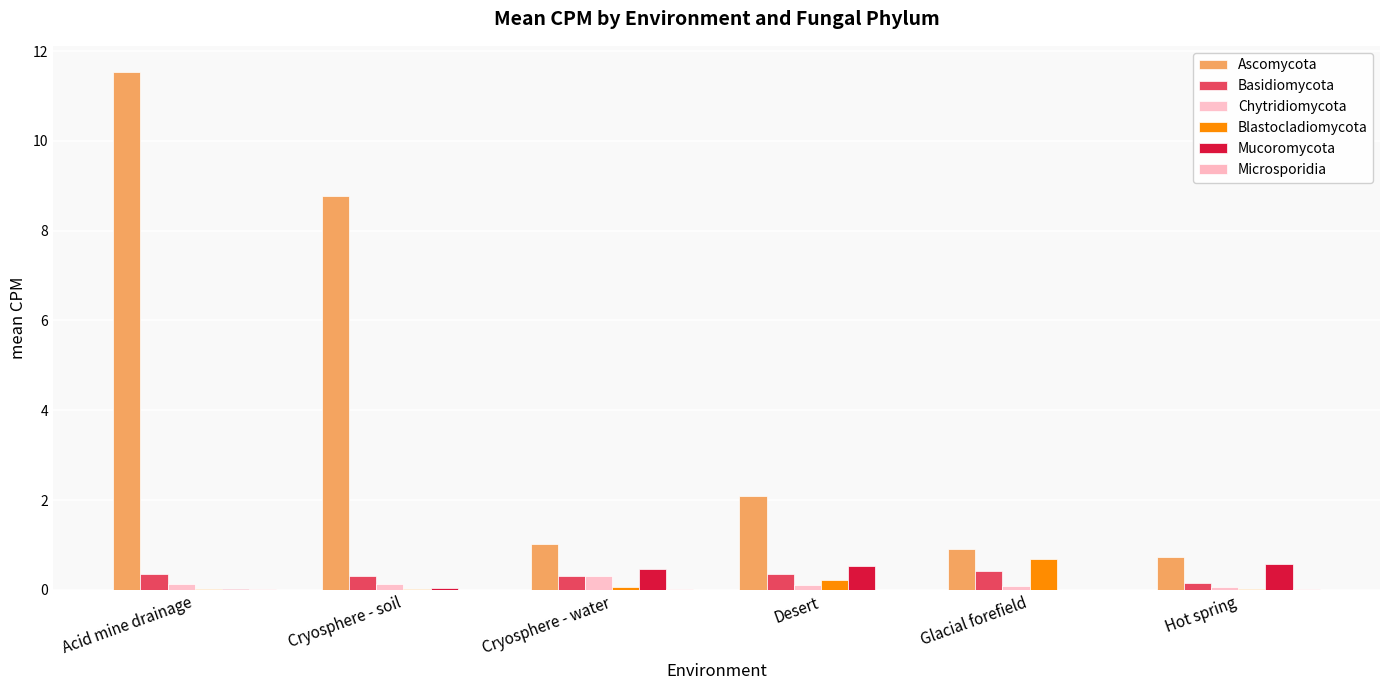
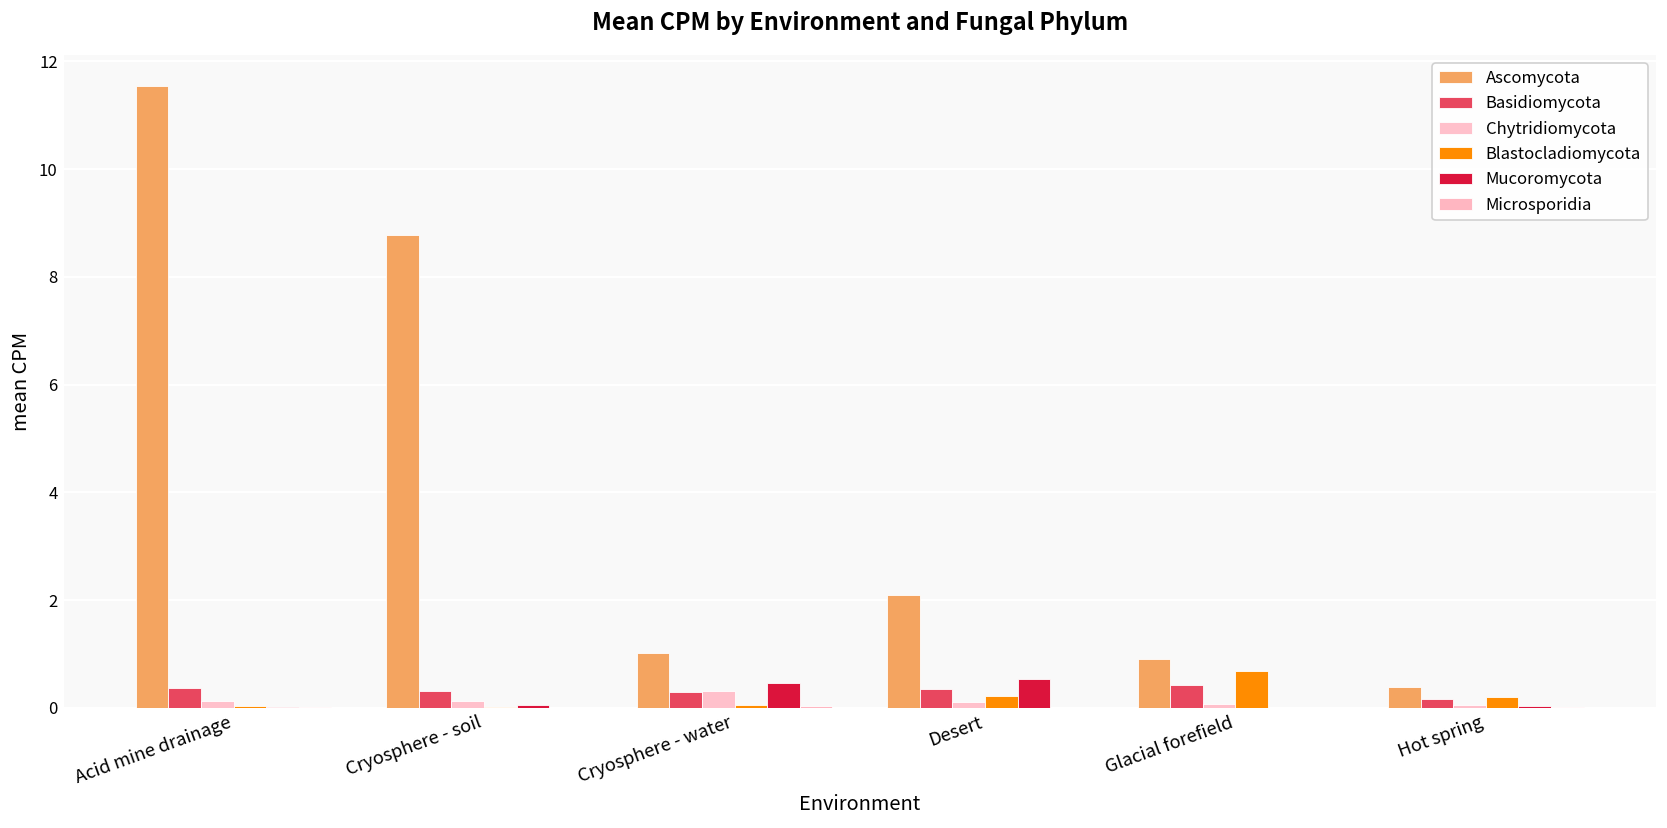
Ascomycota, Hot spring: 0.7 -> 0.4
Blastocladiomycota, Hot spring: 0.0 -> 0.2
Mucoromycota, Hot spring: 0.6 -> 0.0
